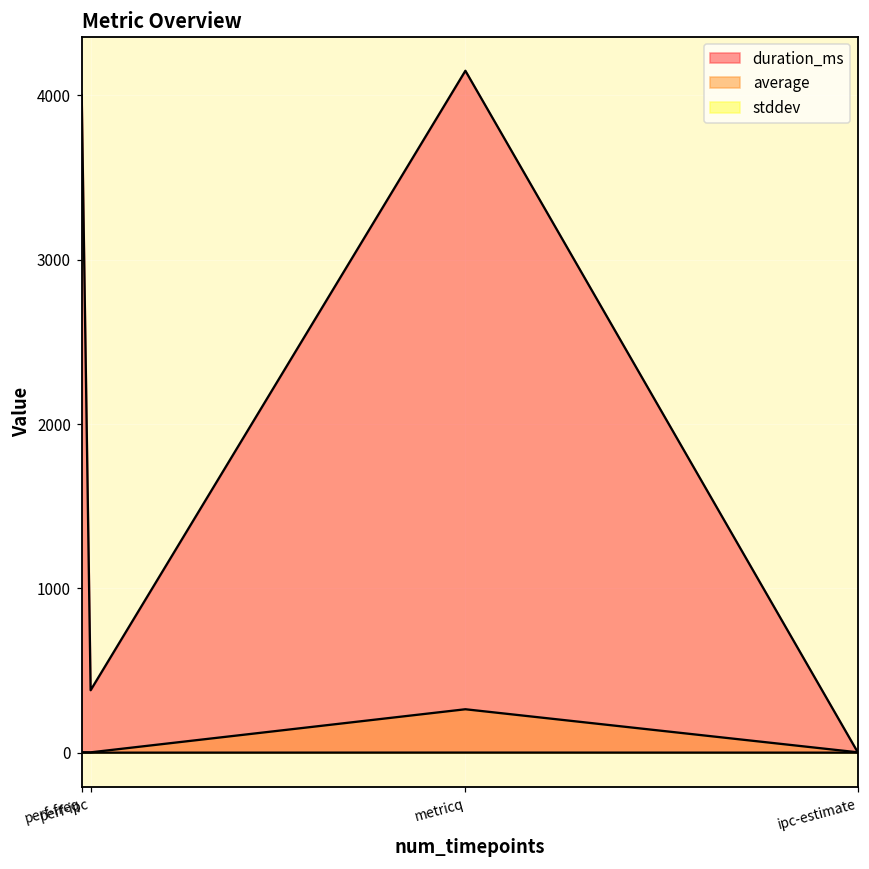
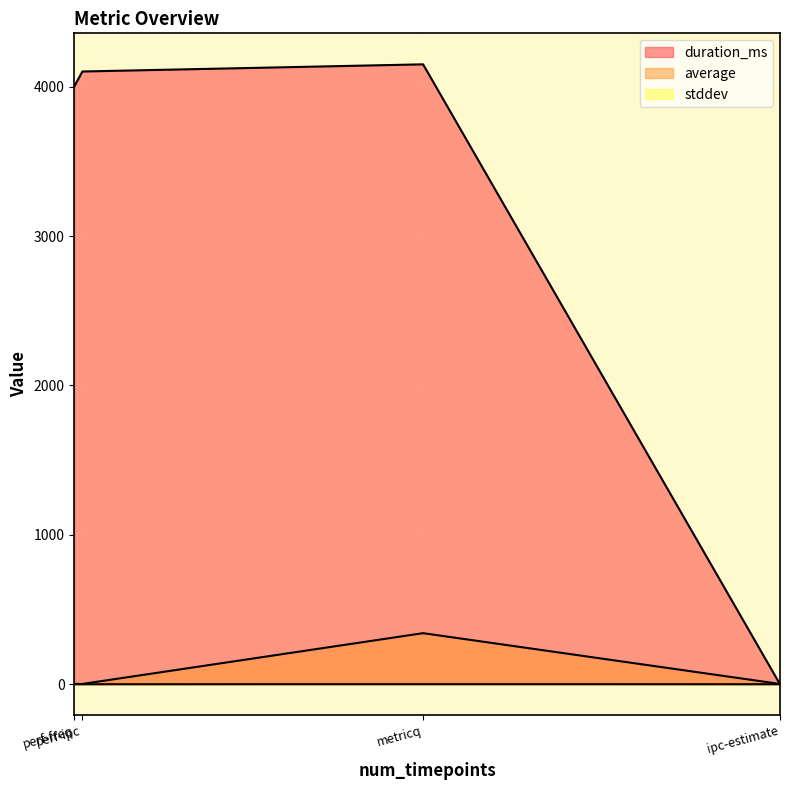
duration_ms, perf-ipc: 380 -> 4100
average, metricq: 260 -> 340
